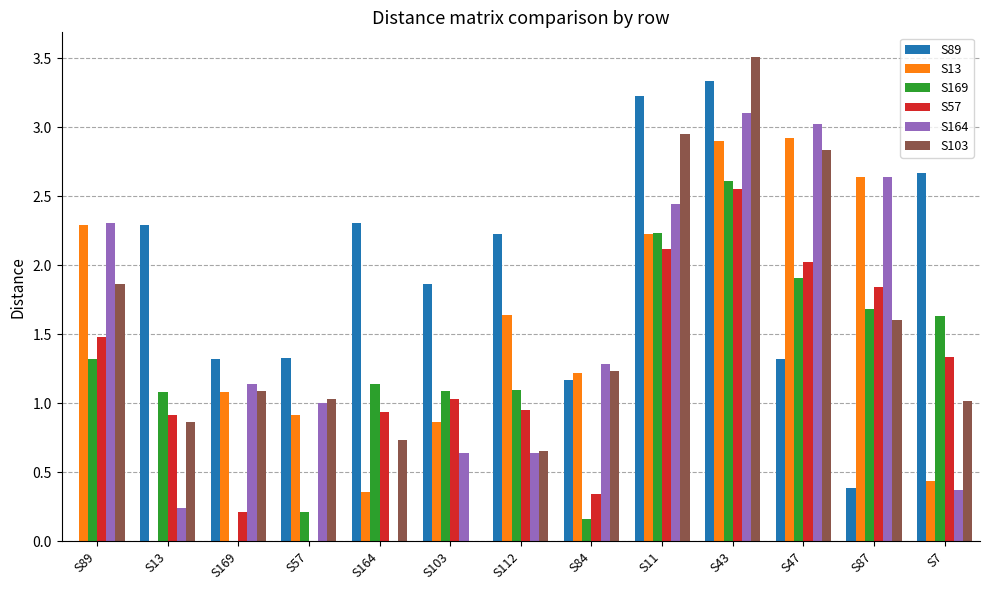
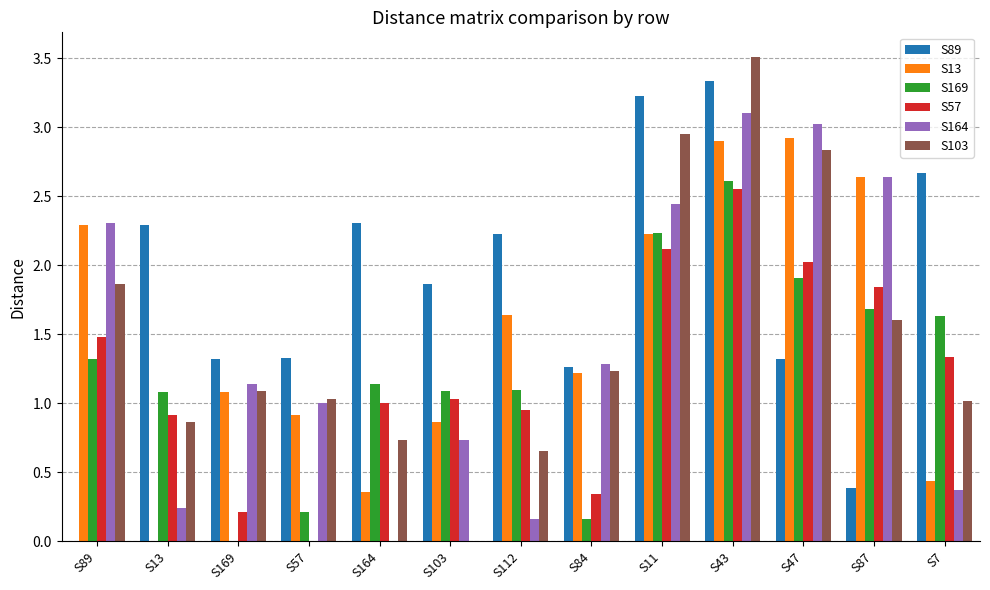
S57, S164: 0.94 -> 1.00
S164, S103: 0.64 -> 0.74
S164, S112: 0.64 -> 0.16
S89, S84: 1.17 -> 1.26
